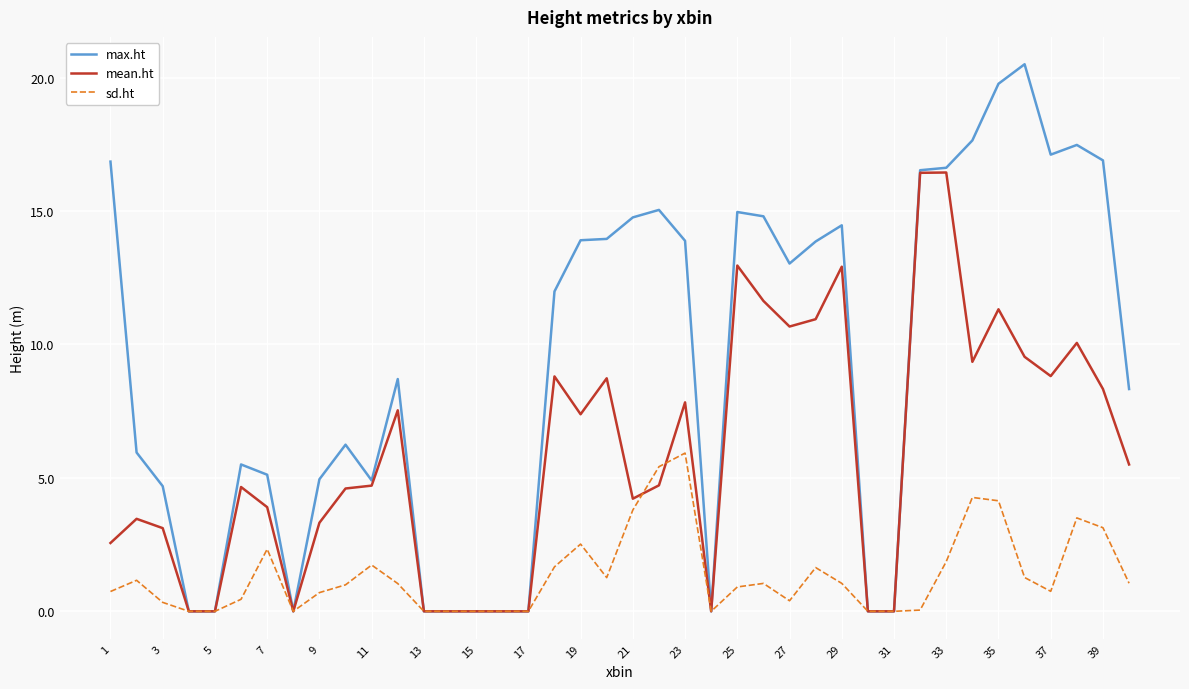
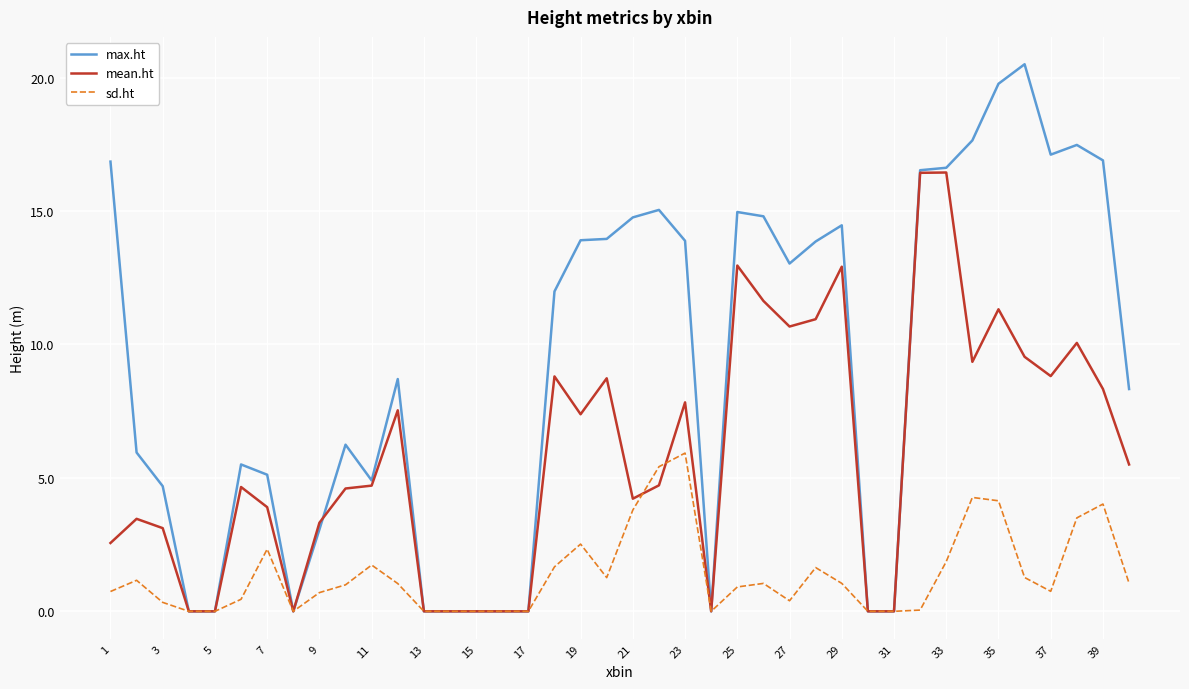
max.ht, 9: 4.9 -> 3.1
sd.ht, 39: 3.1 -> 4.0
